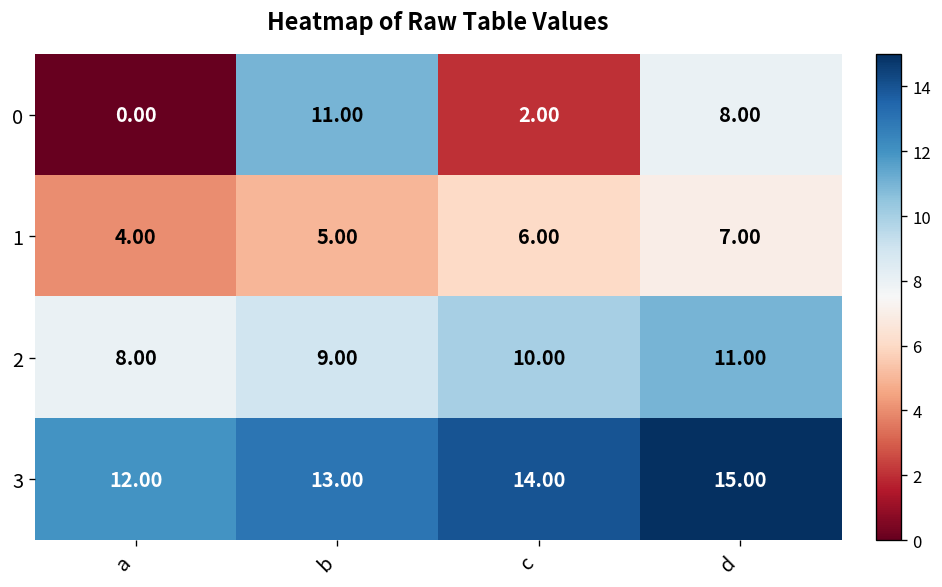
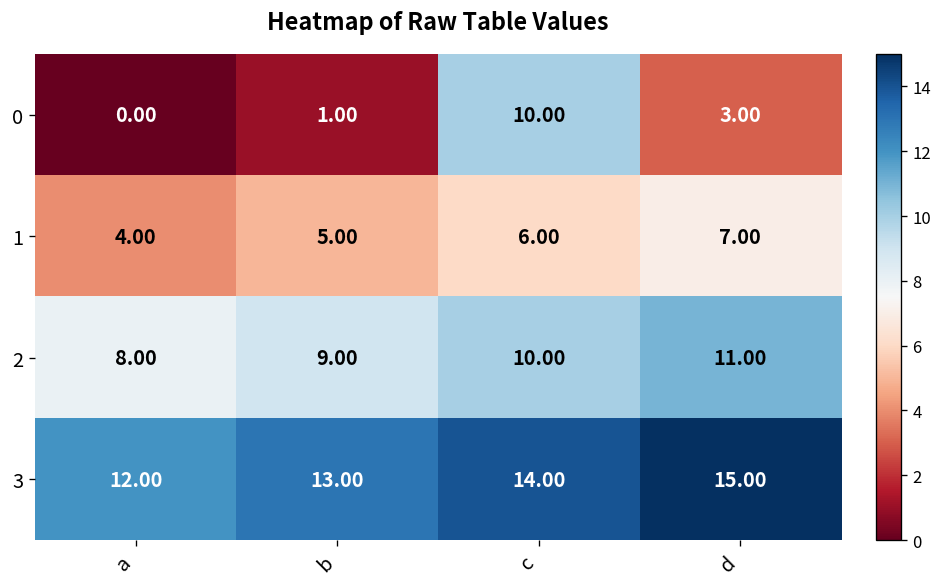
0, b: 11.00 -> 1.00
0, c: 2.00 -> 10.00
0, d: 8.00 -> 3.00
